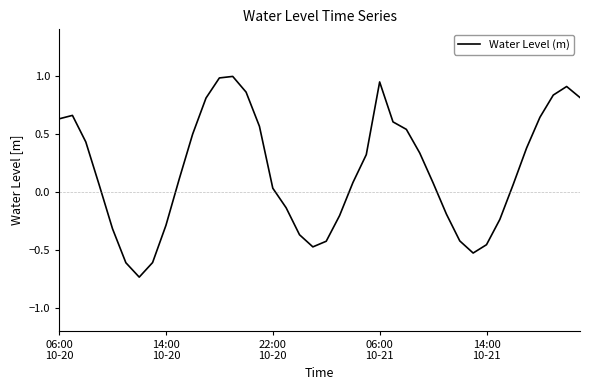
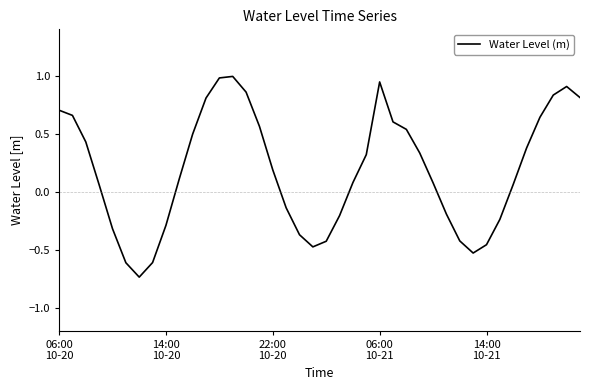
06:00 10-20: 0.63 -> 0.70
22:00 10-20: 0.03 -> 0.19
